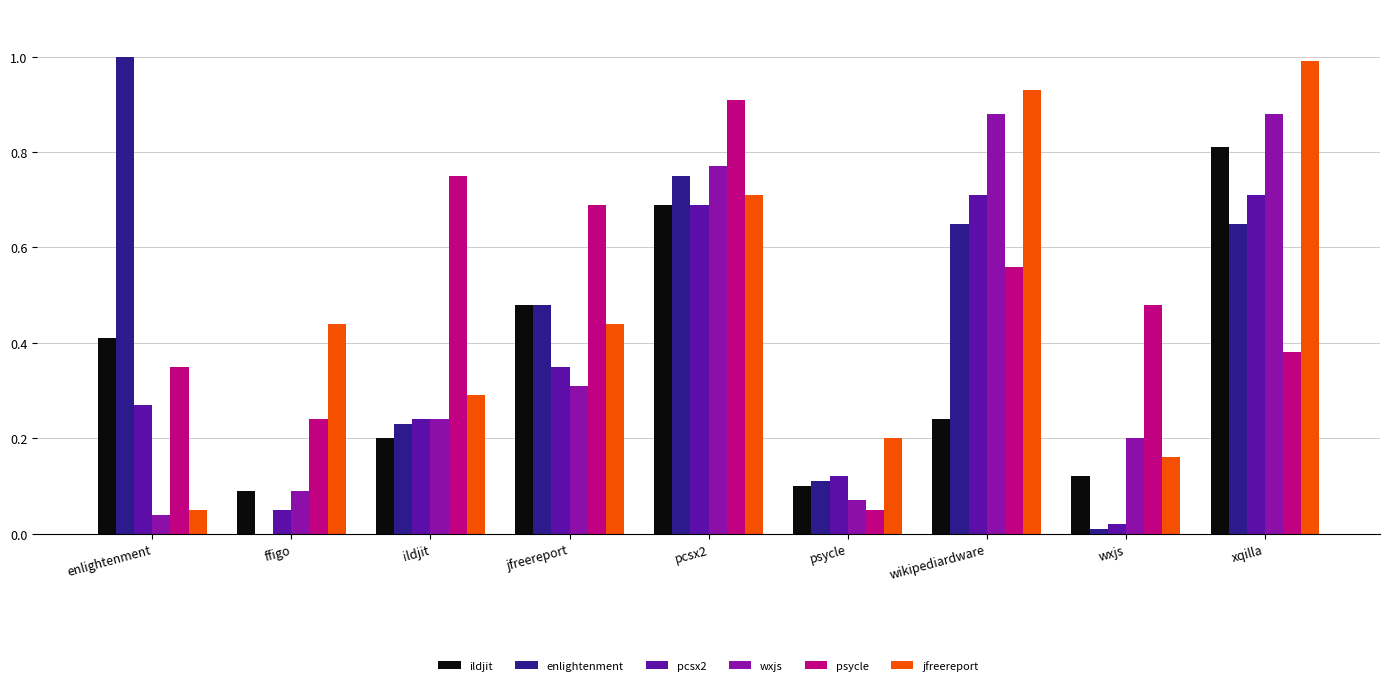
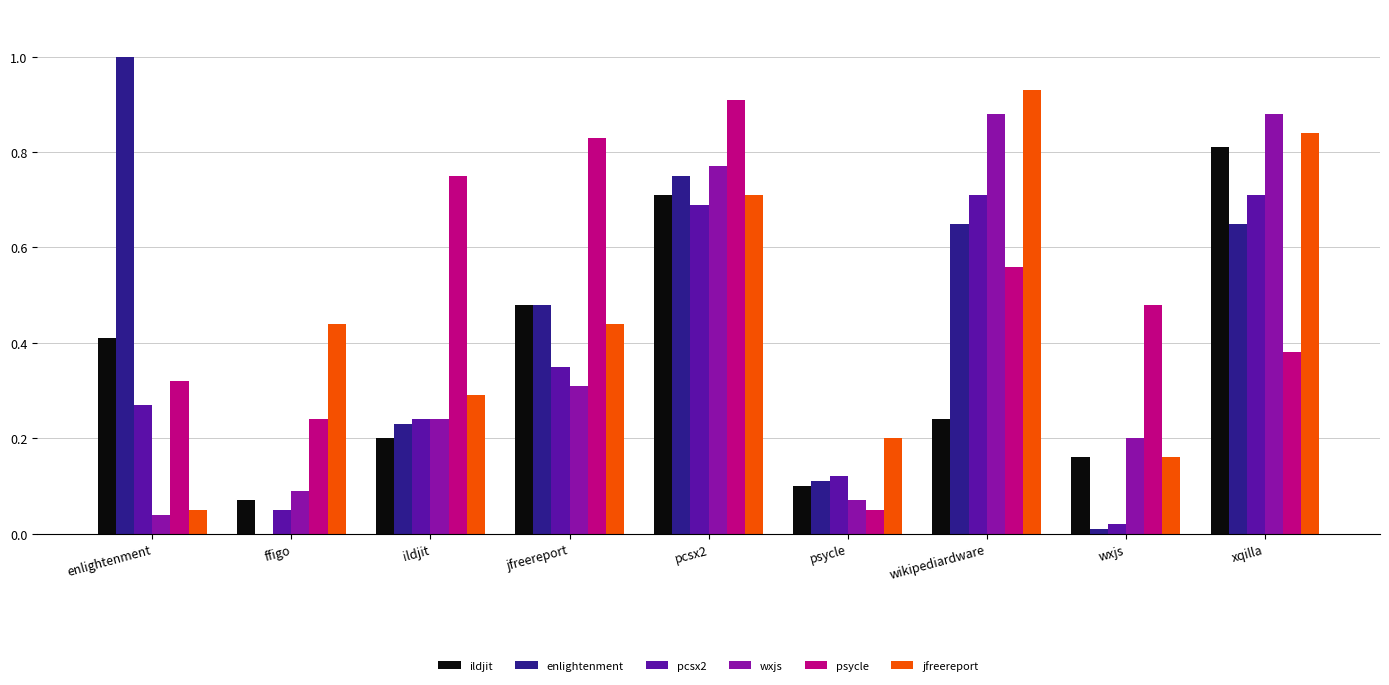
psycle, enlightenment: 0.35 -> 0.32
ildjit, ffigo: 0.09 -> 0.07
psycle, jfreereport: 0.69 -> 0.83
ildjit, pcsx2: 0.69 -> 0.71
ildjit, wxjs: 0.12 -> 0.16
jfreereport, xqilla: 0.99 -> 0.84
